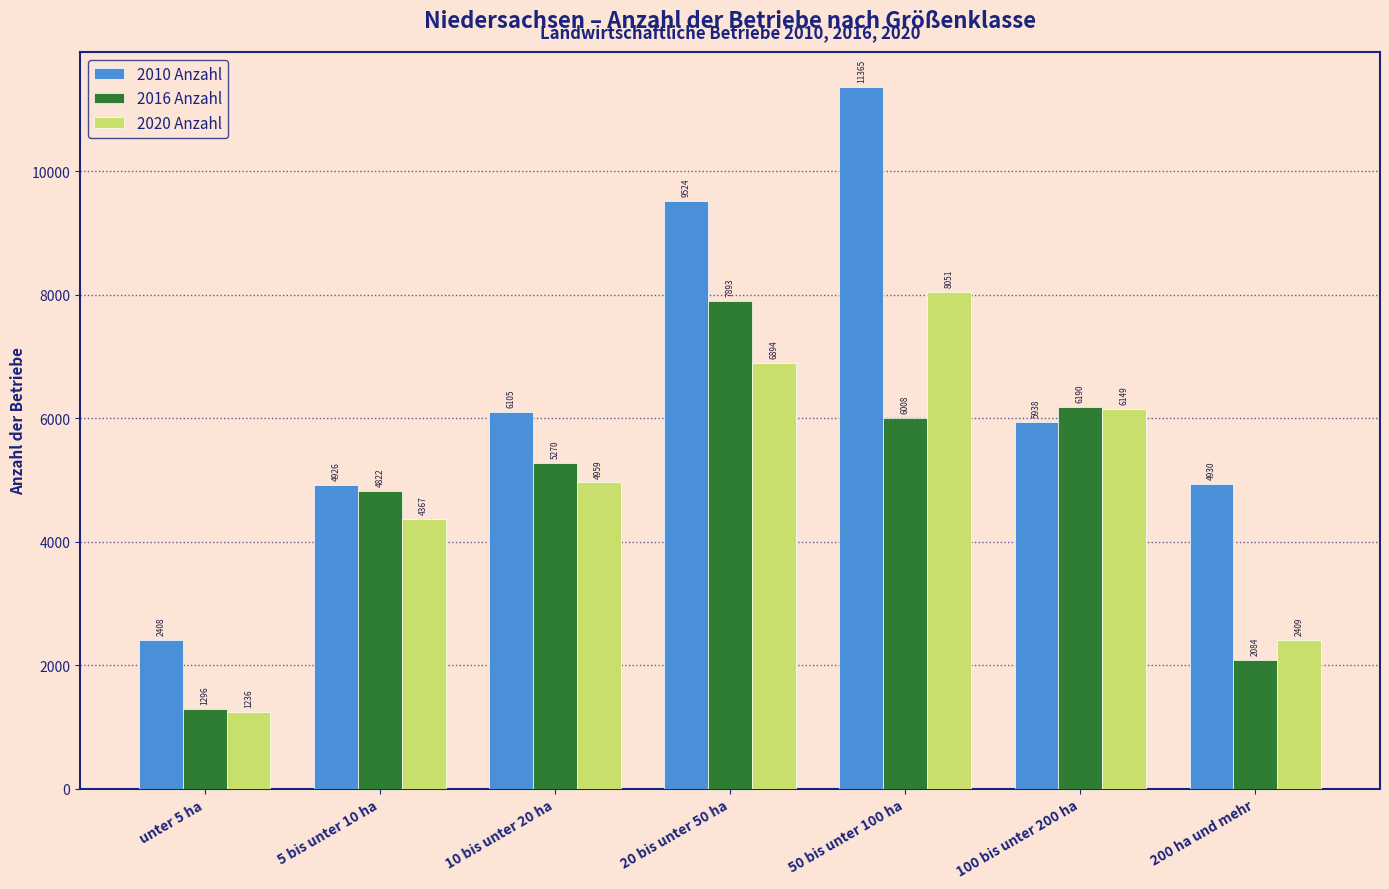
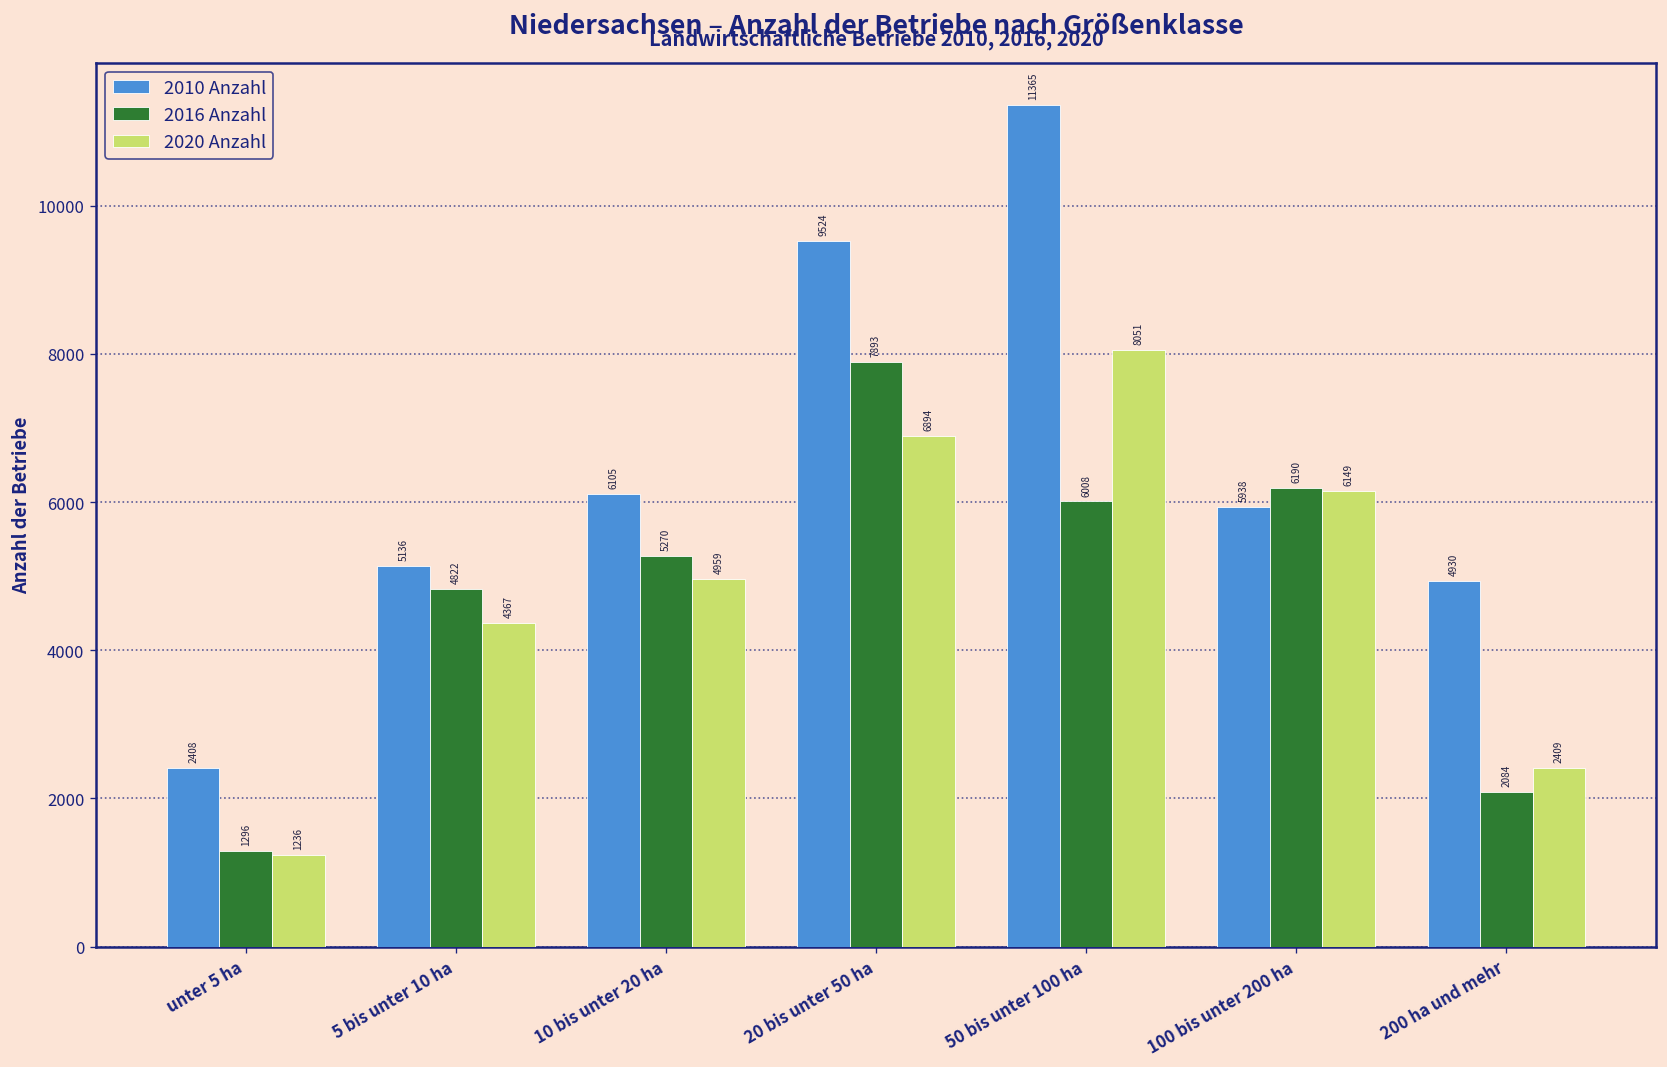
2010 Anzahl, 5 bis unter 10 ha: 4926 -> 5136
